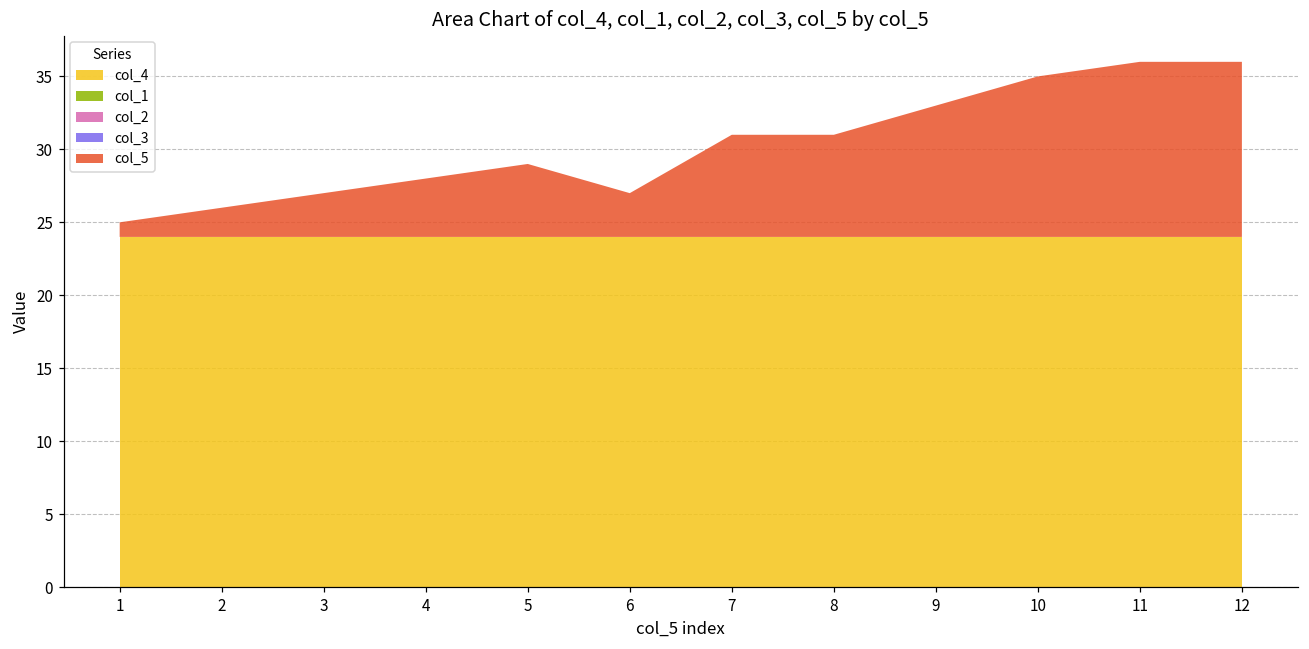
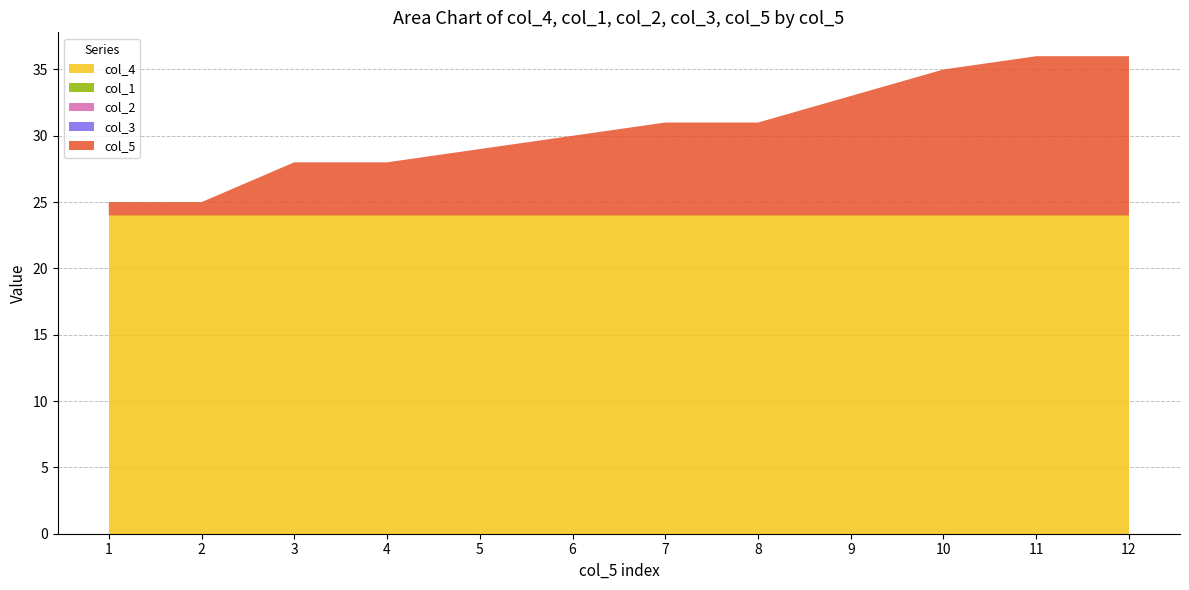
col_5, 2: 2 -> 1
col_5, 3: 3 -> 4
col_5, 6: 3 -> 6
